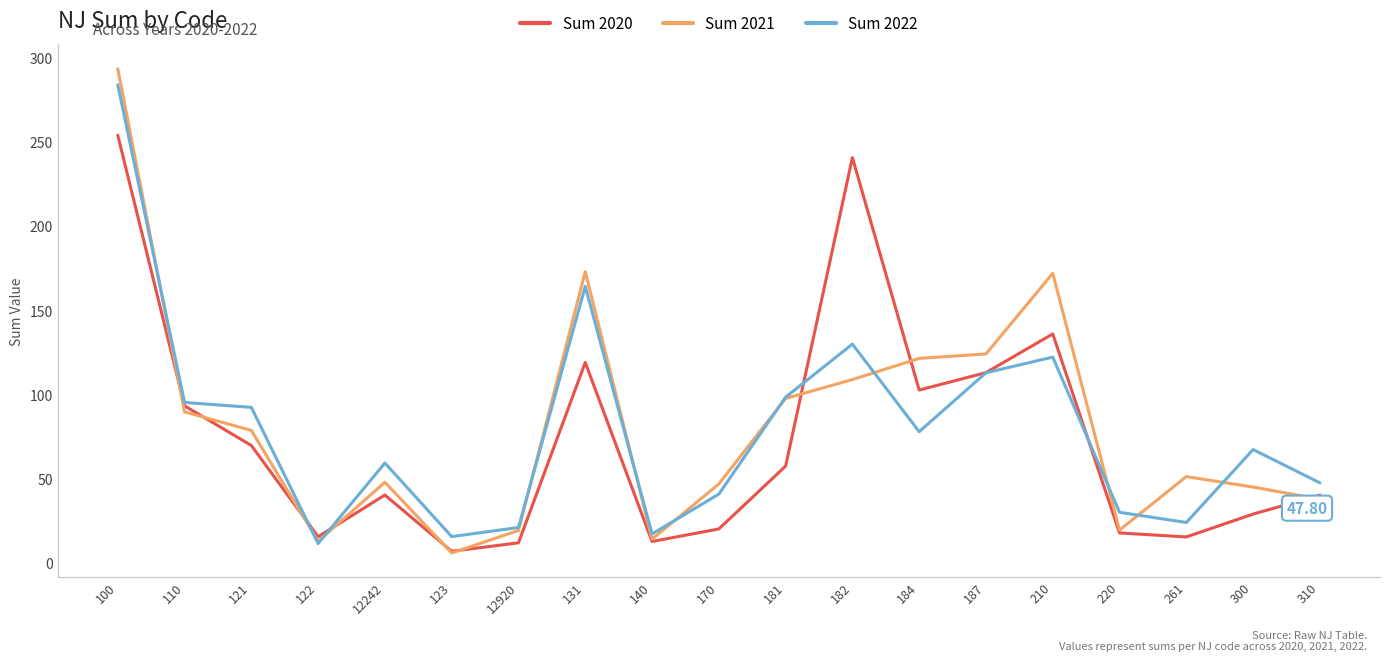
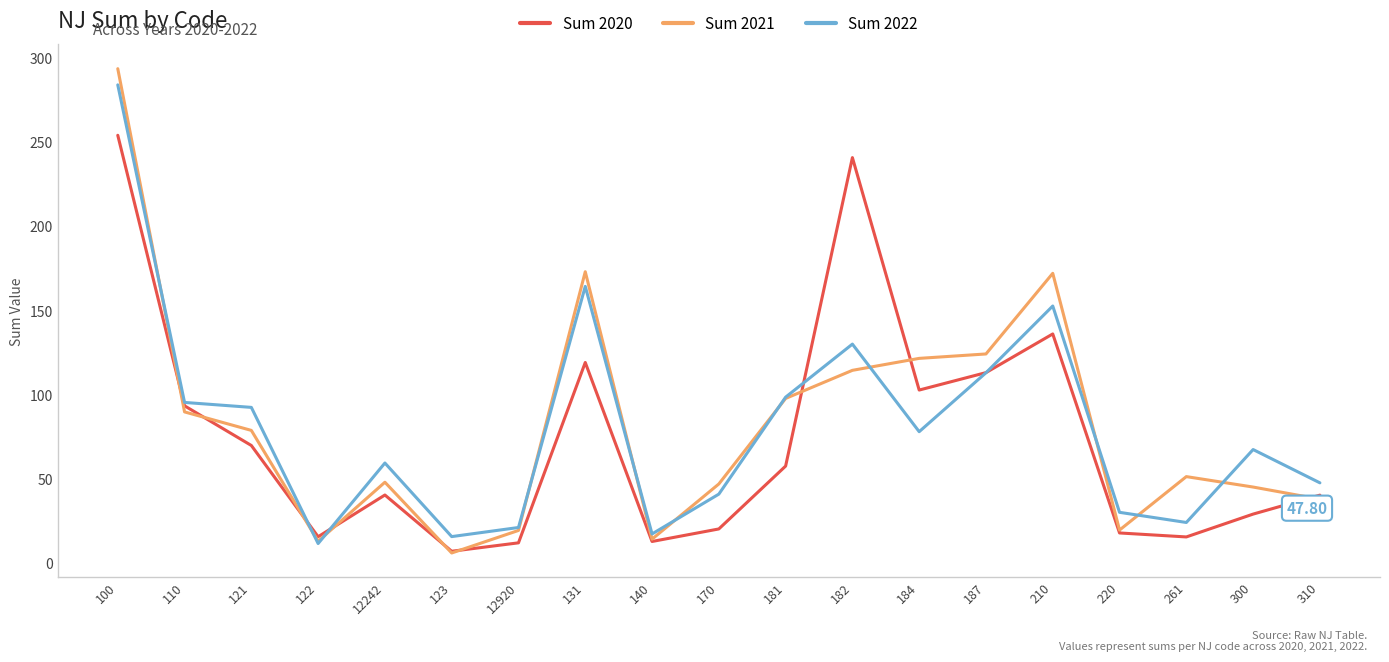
Sum 2021, 182: 109 -> 115
Sum 2022, 210: 122 -> 153
